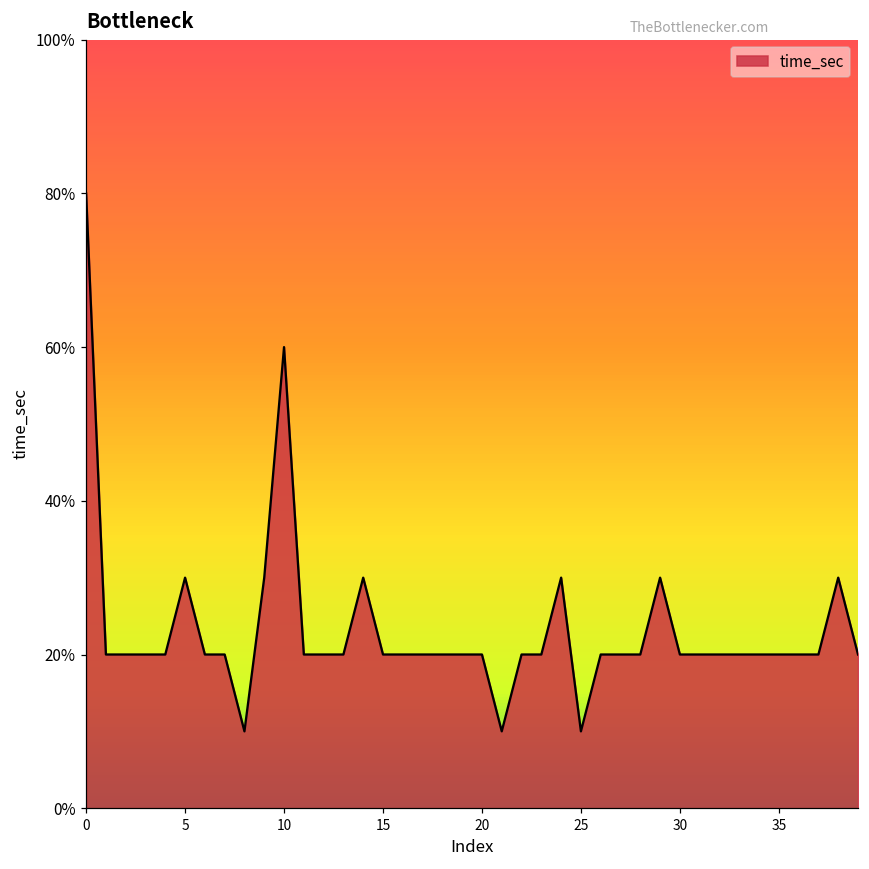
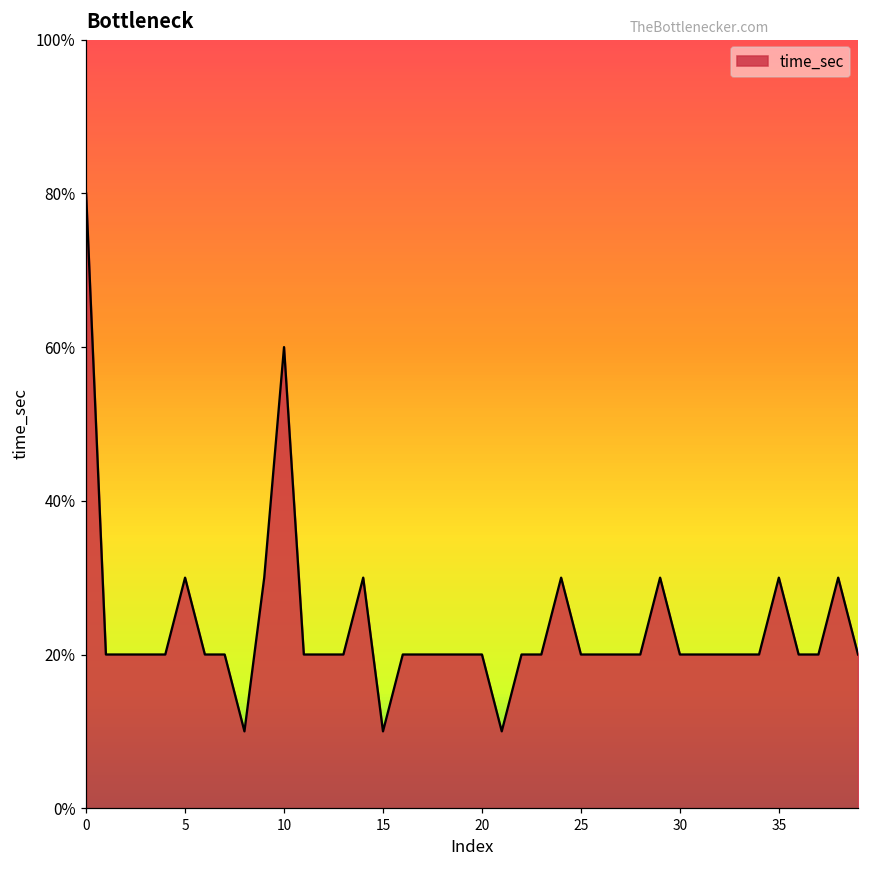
15: 20% -> 10%
25: 10% -> 20%
35: 20% -> 30%
